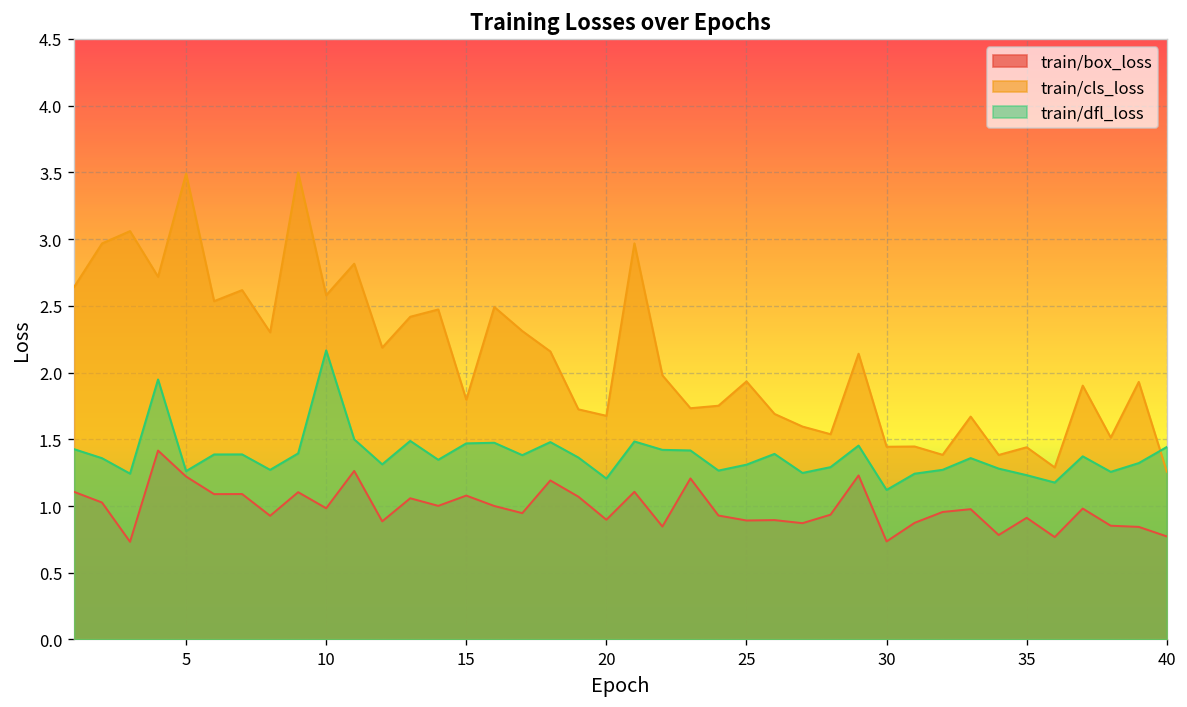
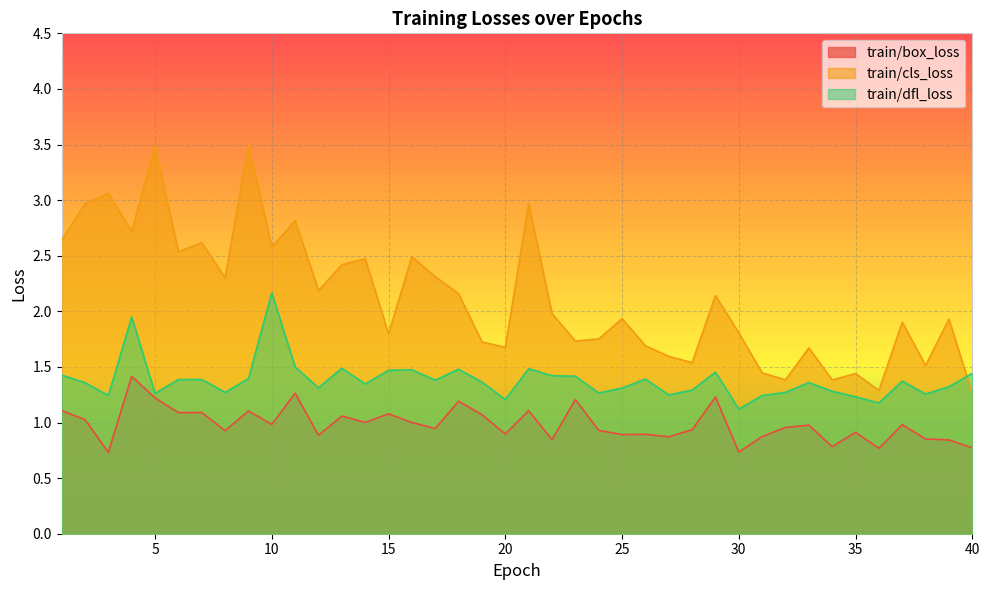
train/cls_loss, 30: 1.44 -> 1.81
